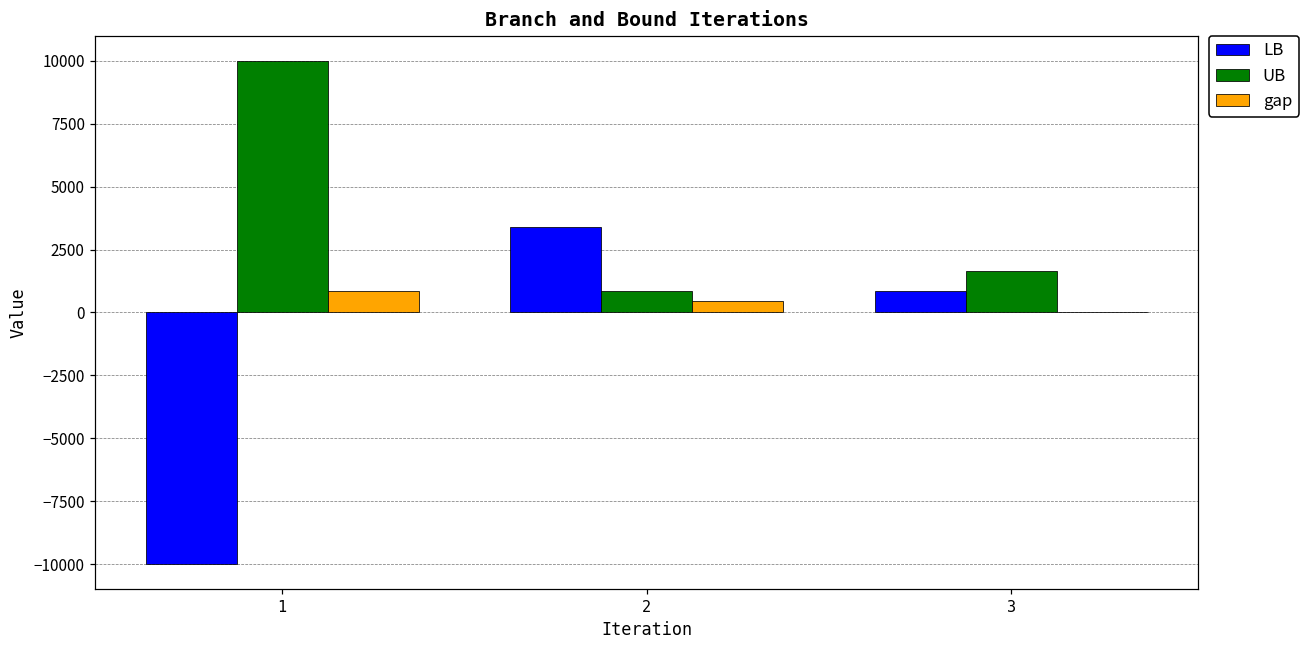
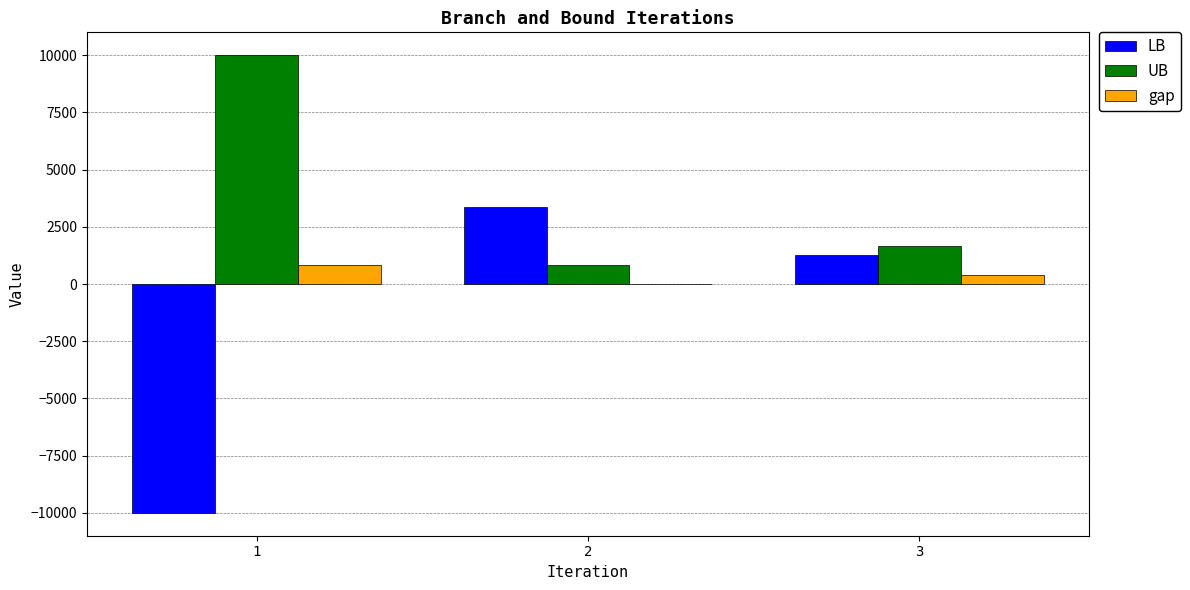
gap, 2: 500 -> 0
LB, 3: 800 -> 1300
gap, 3: 0 -> 400
